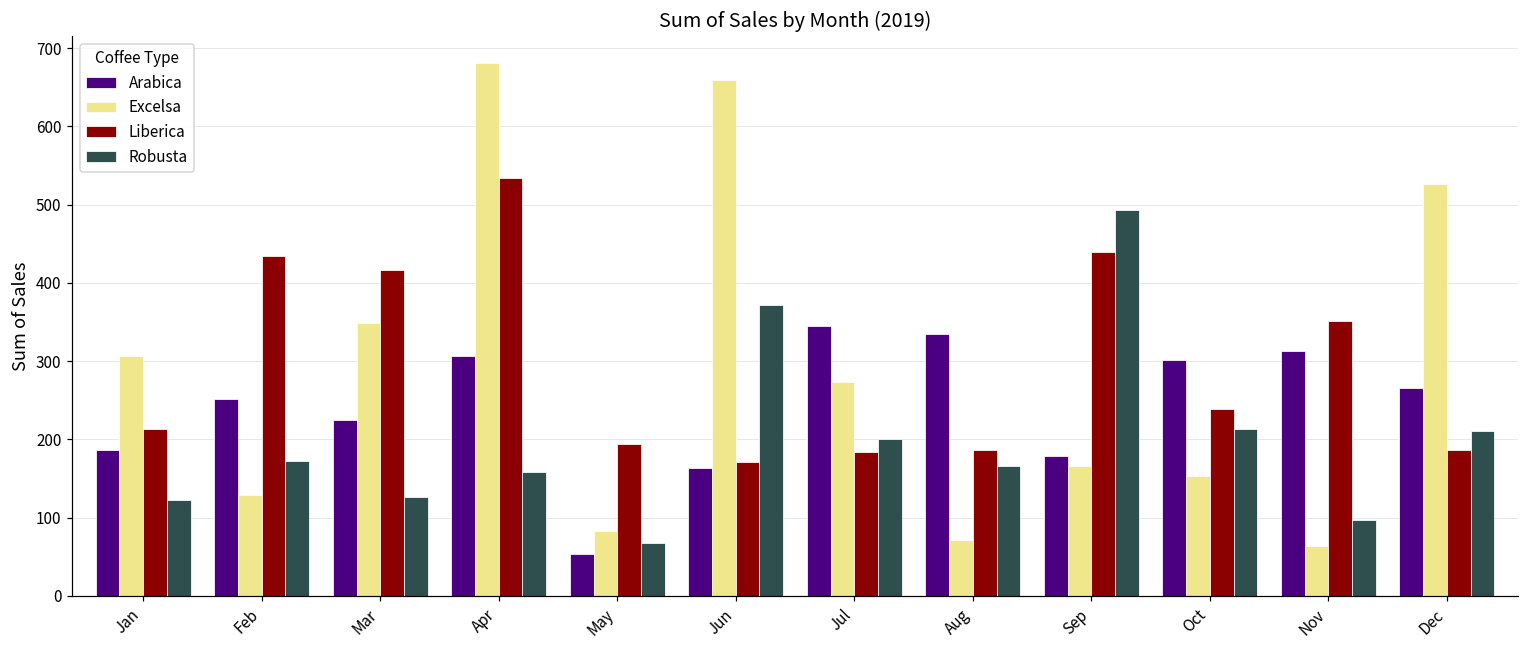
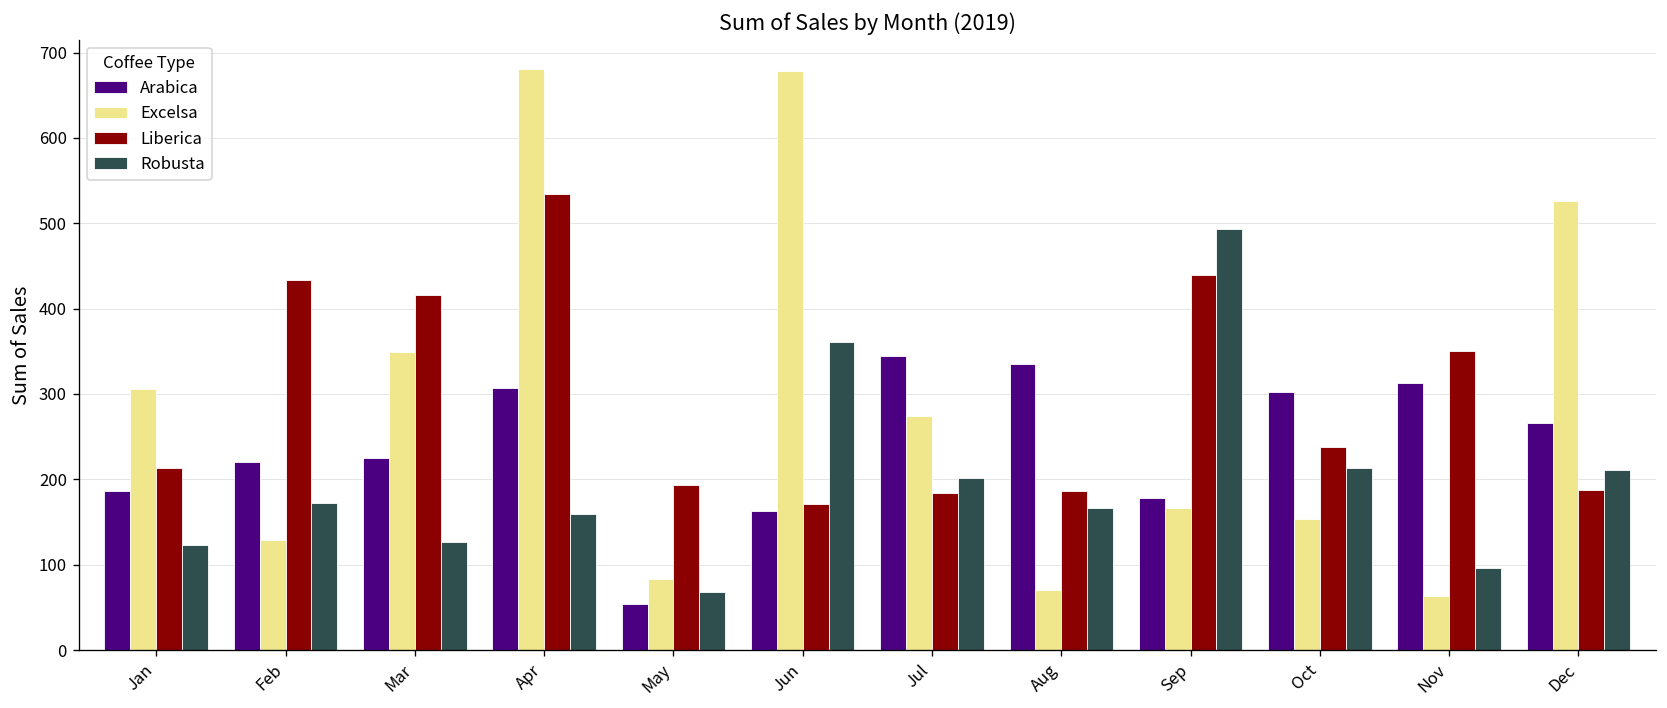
Arabica, Feb: 250 -> 220
Excelsa, Jun: 660 -> 680
Robusta, Jun: 370 -> 360
